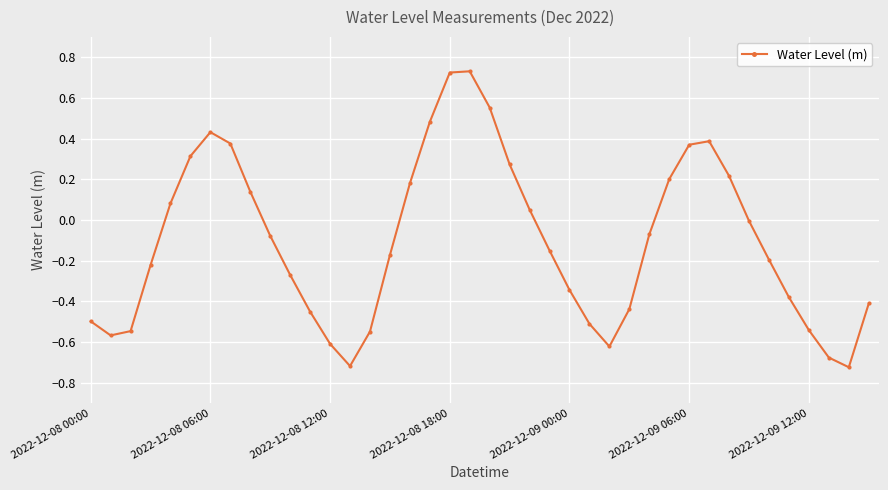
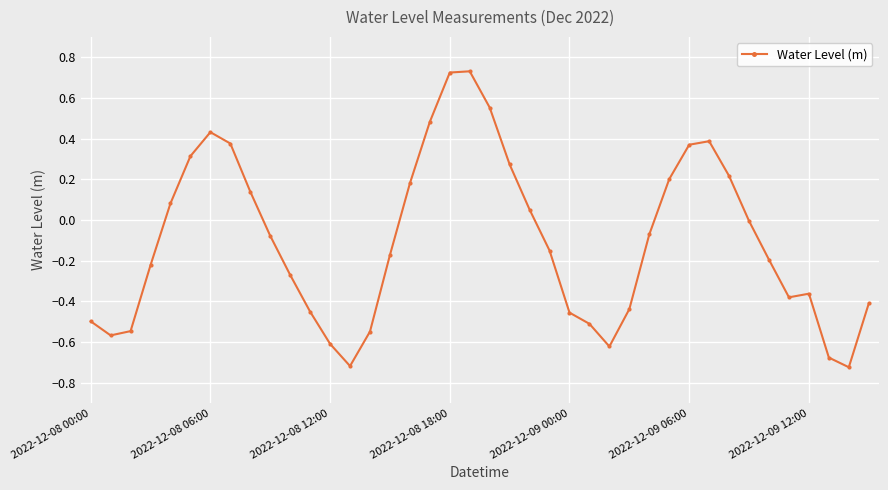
2022-12-09 00:00: -0.34 -> -0.46
2022-12-09 12:00: -0.54 -> -0.36
